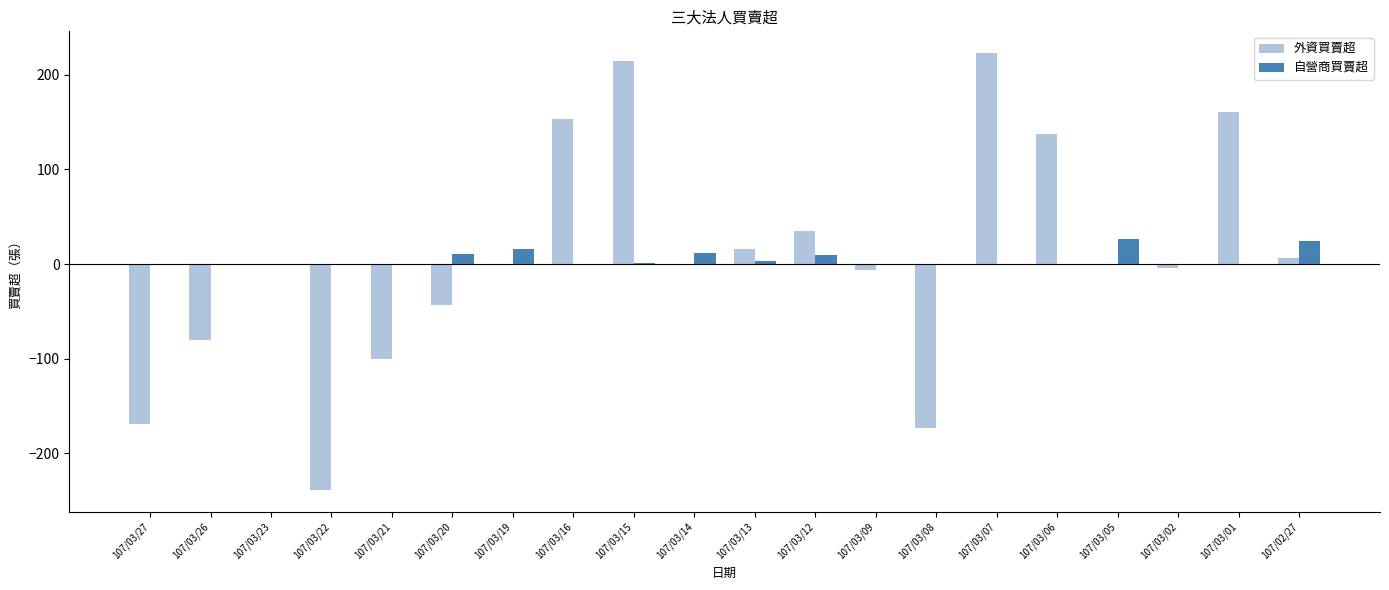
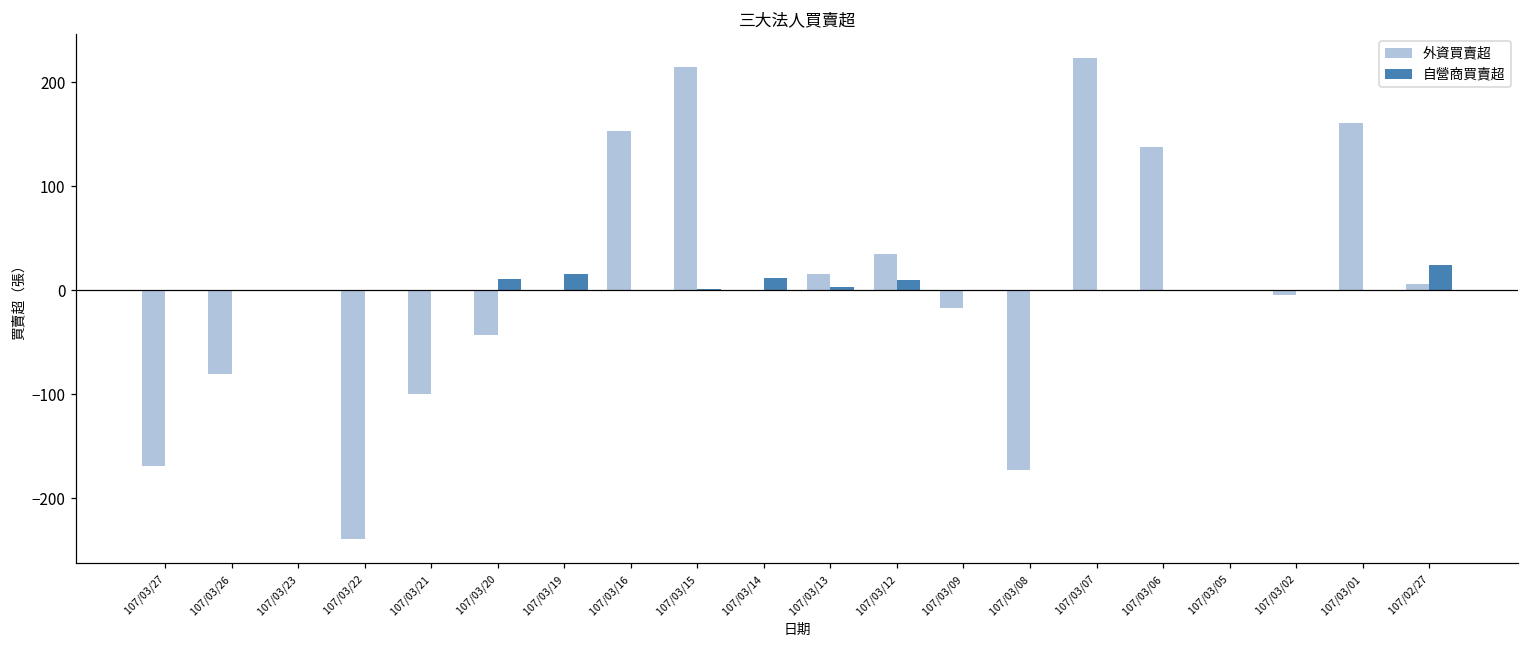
外資買賣超, 107/03/09: -10 -> -20
自營商買賣超, 107/03/05: 30 -> 0
